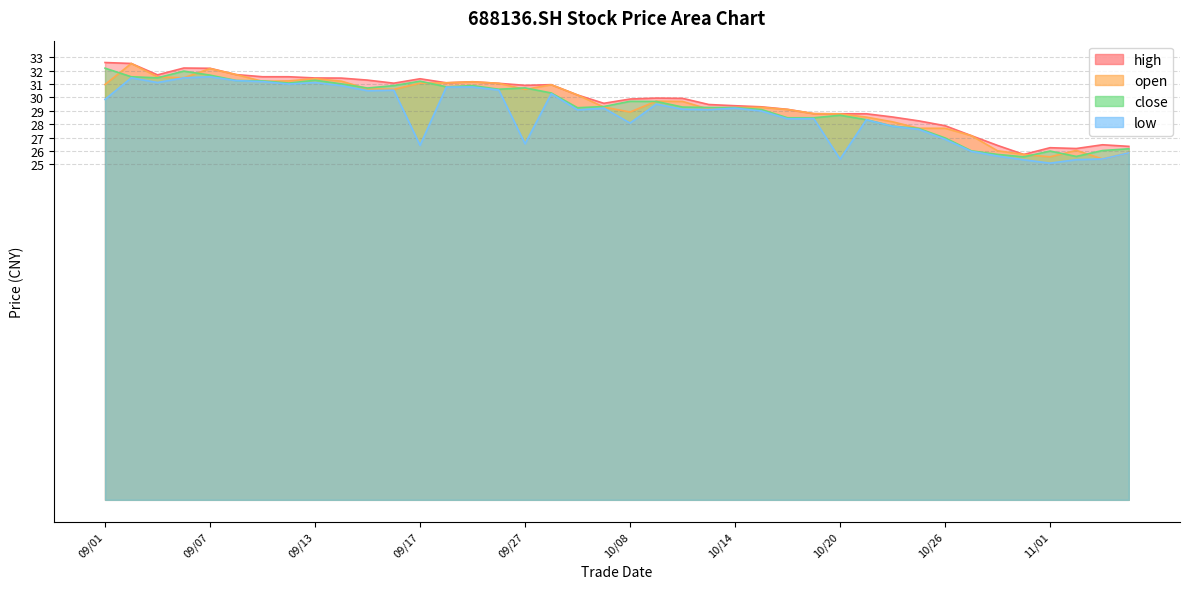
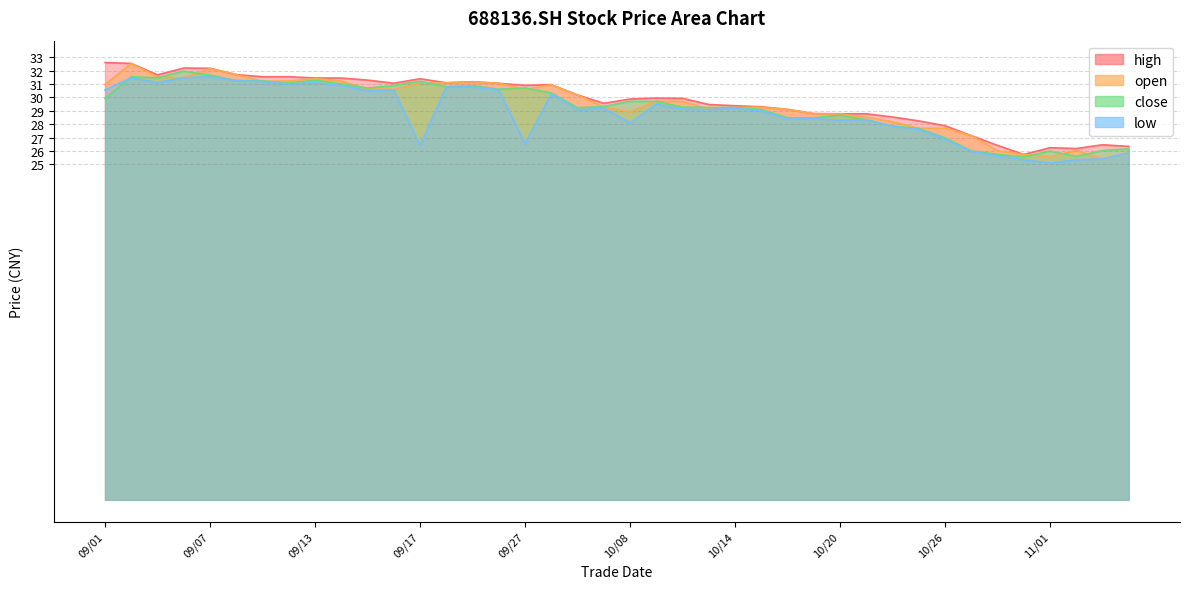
close, 09/01: 32.2 -> 29.9
low, 09/01: 29.9 -> 30.6
low, 10/20: 25.4 -> 28.3
